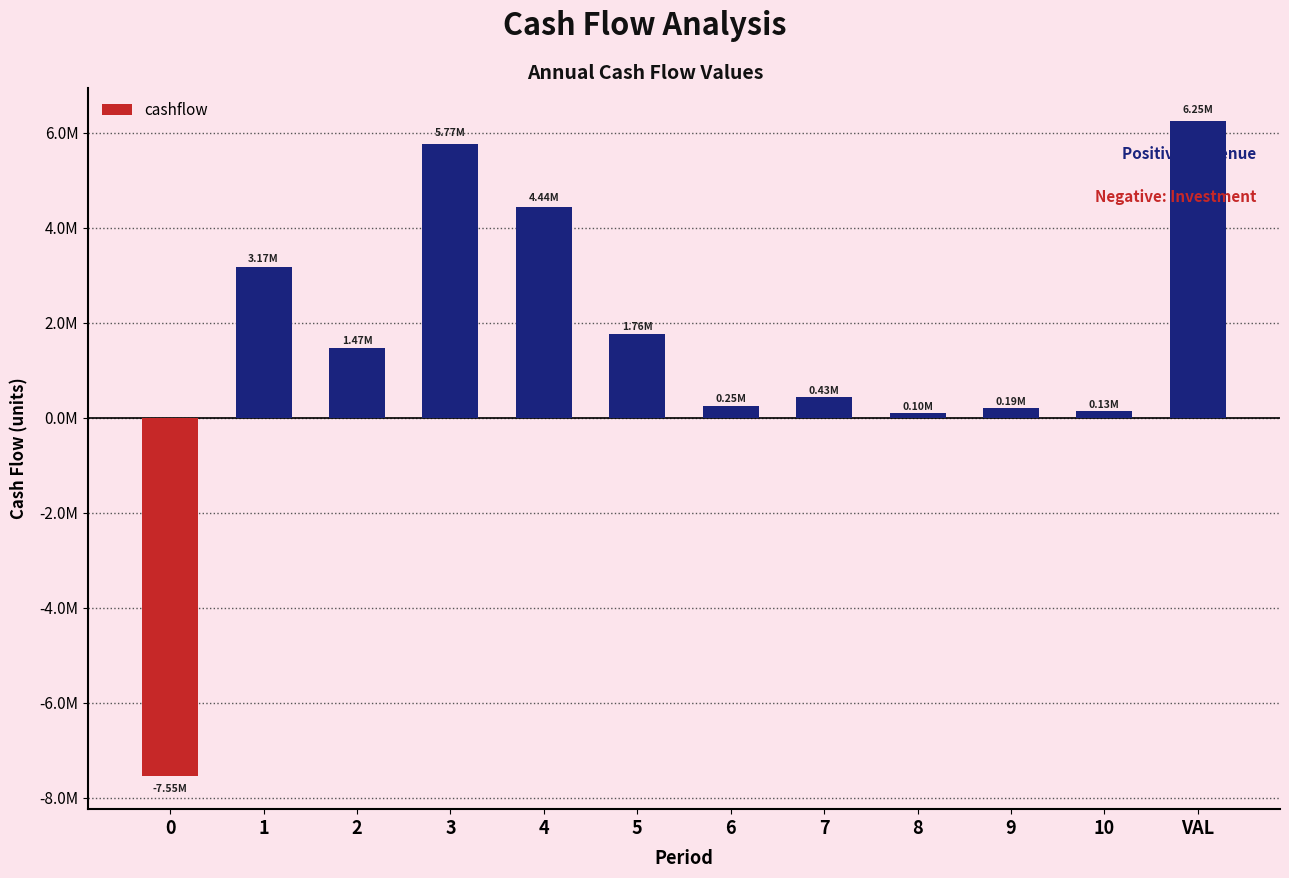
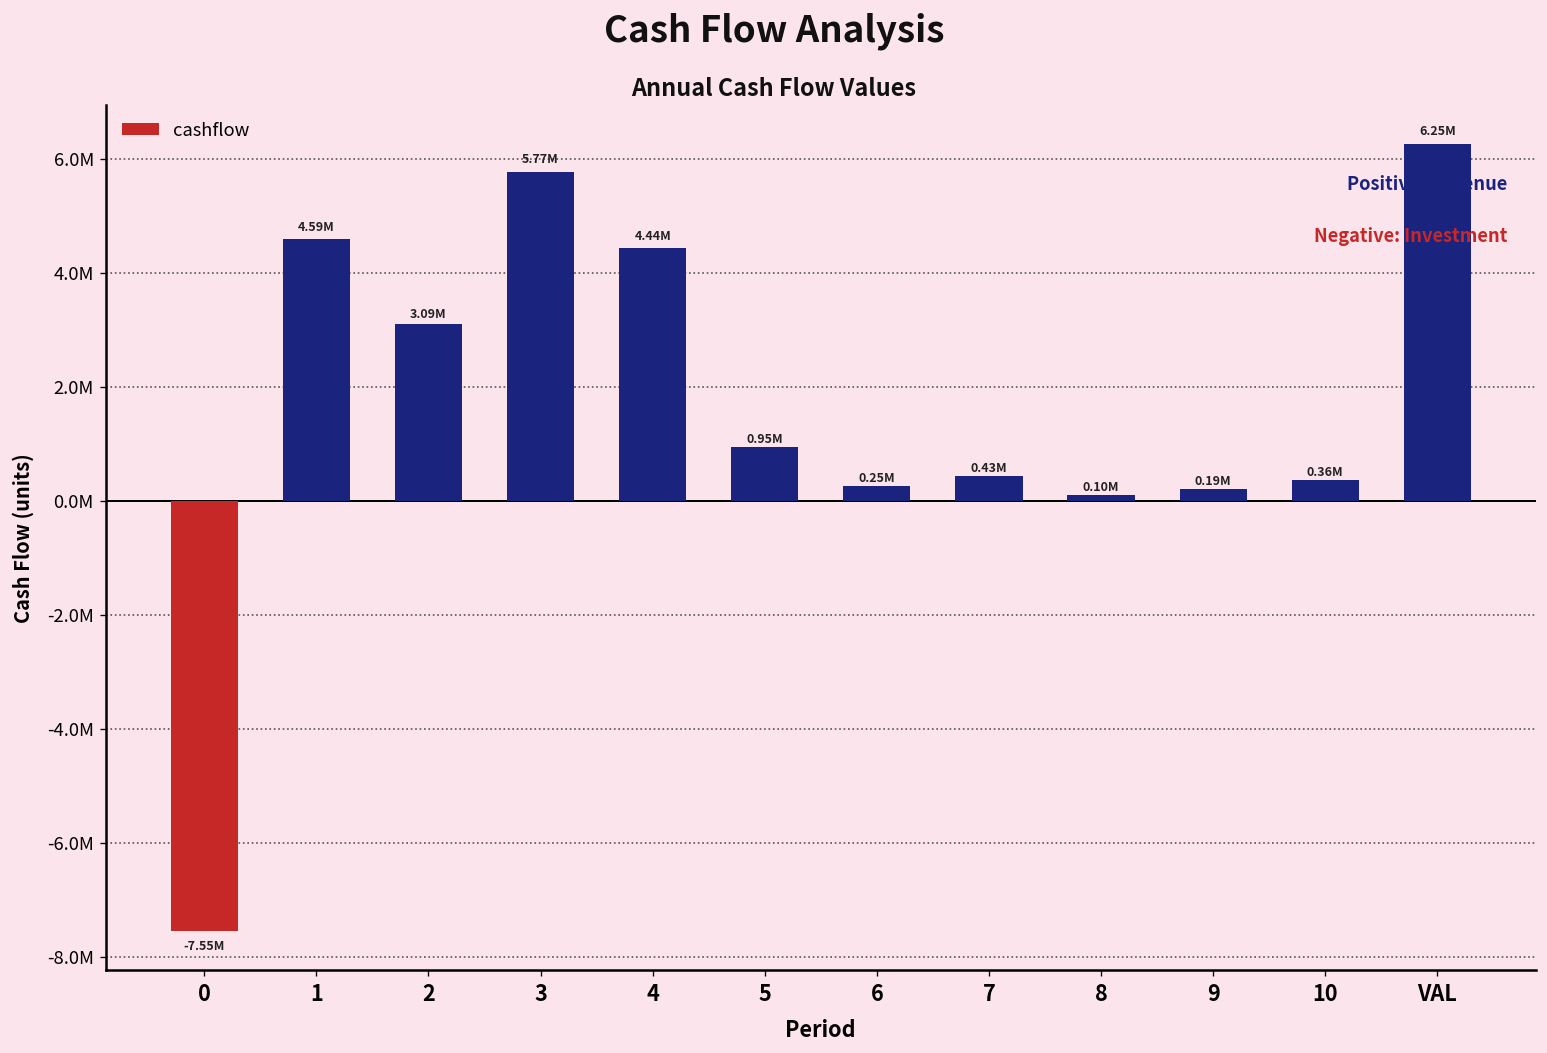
1: 3.17M -> 4.59M
2: 1.47M -> 3.09M
5: 1.76M -> 0.95M
10: 0.13M -> 0.36M
